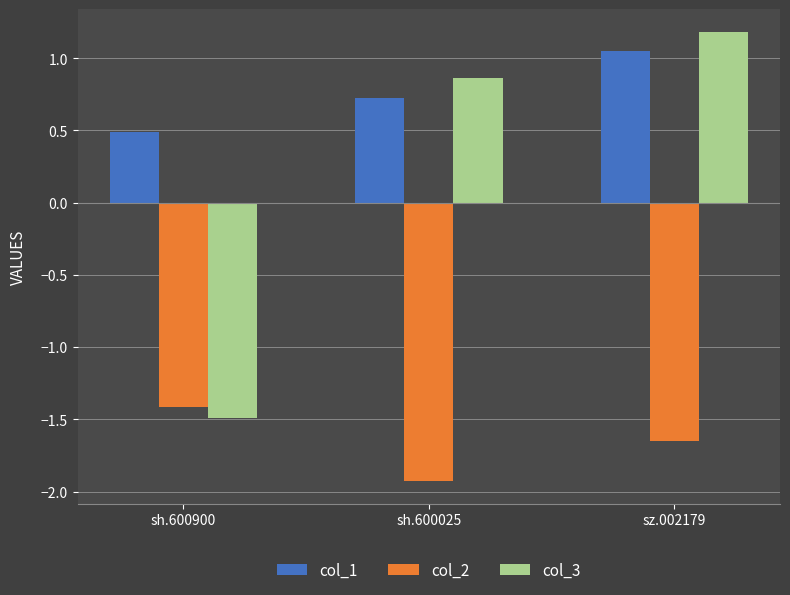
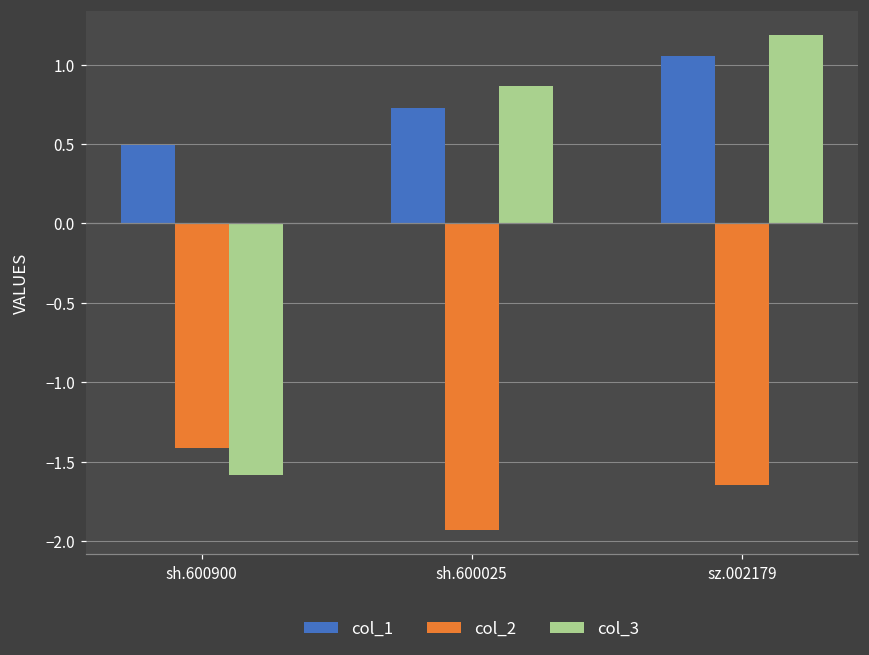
col_3, sh.600900: -1.49 -> -1.59
